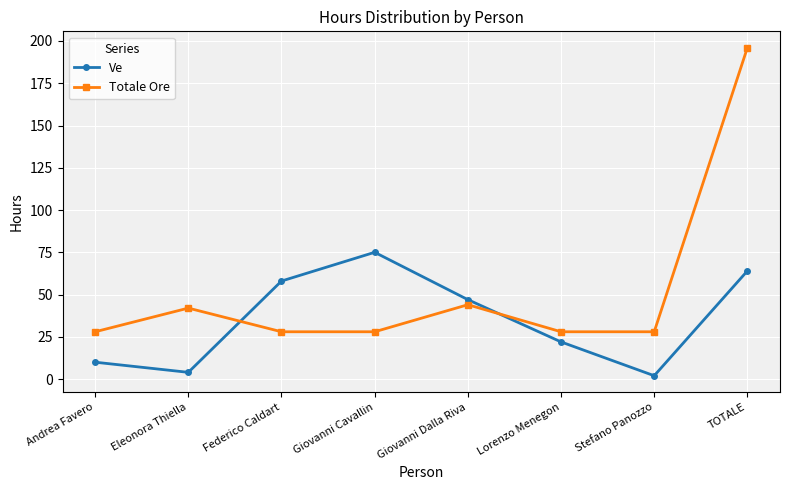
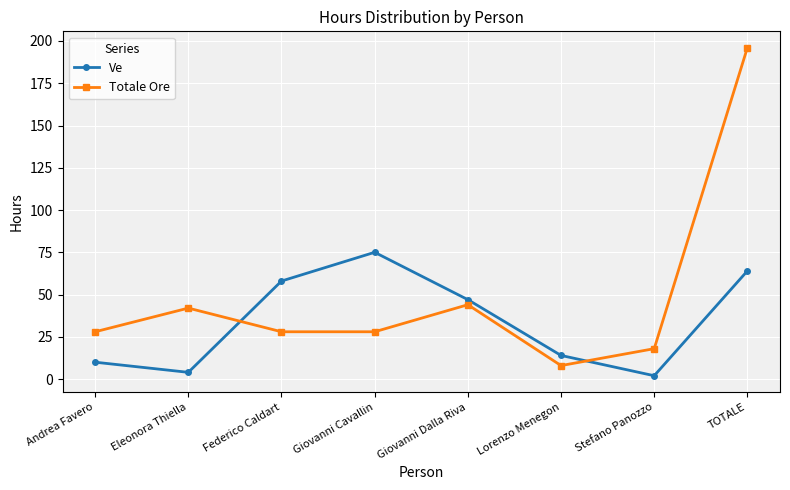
Ve, Lorenzo Menegon: 22 -> 14
Totale Ore, Lorenzo Menegon: 28 -> 8
Totale Ore, Stefano Panozzo: 28 -> 18
